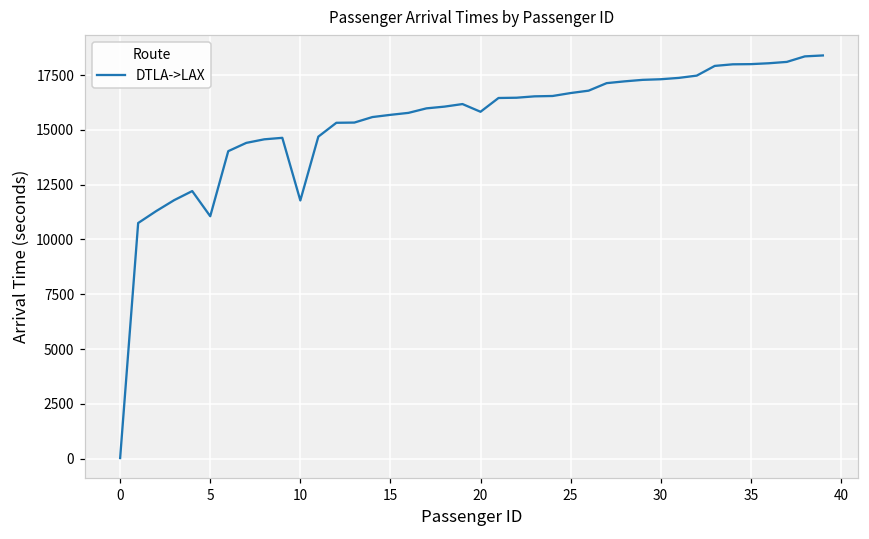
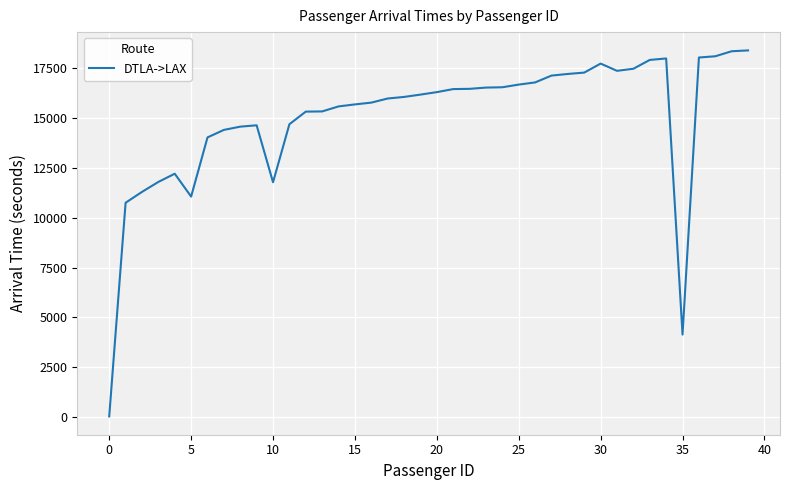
20: 15800 -> 16300
30: 17300 -> 17700
35: 18000 -> 4100
